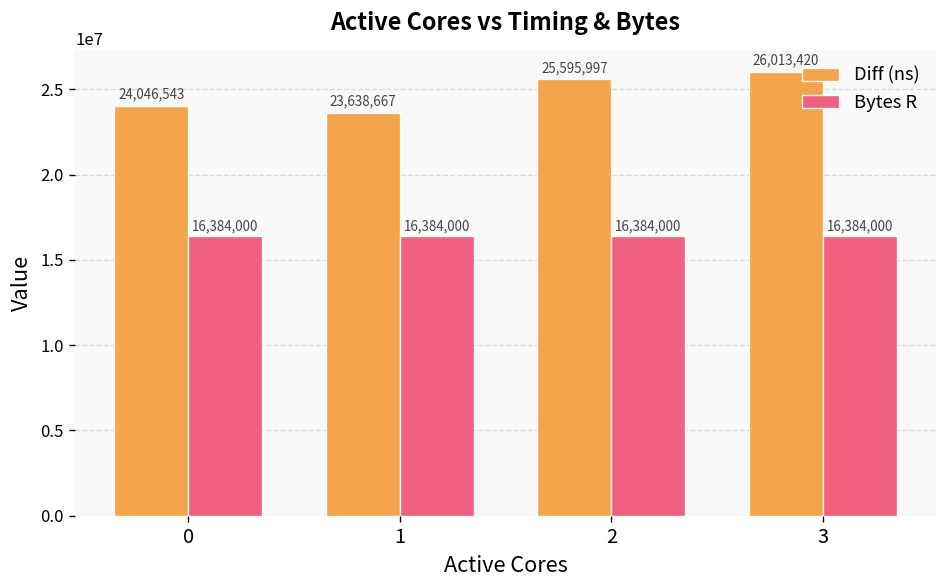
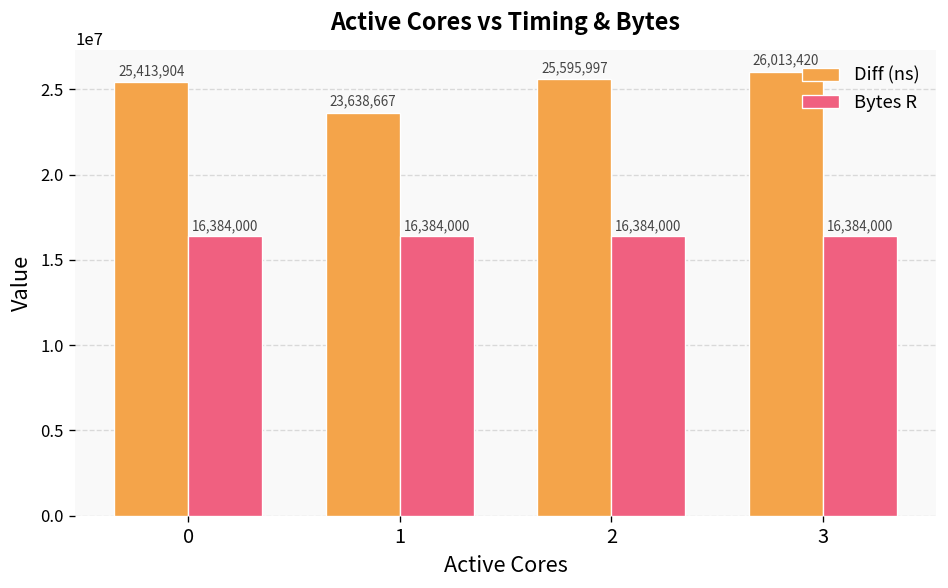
Diff (ns), 0: 24,046,543 -> 25,413,904
